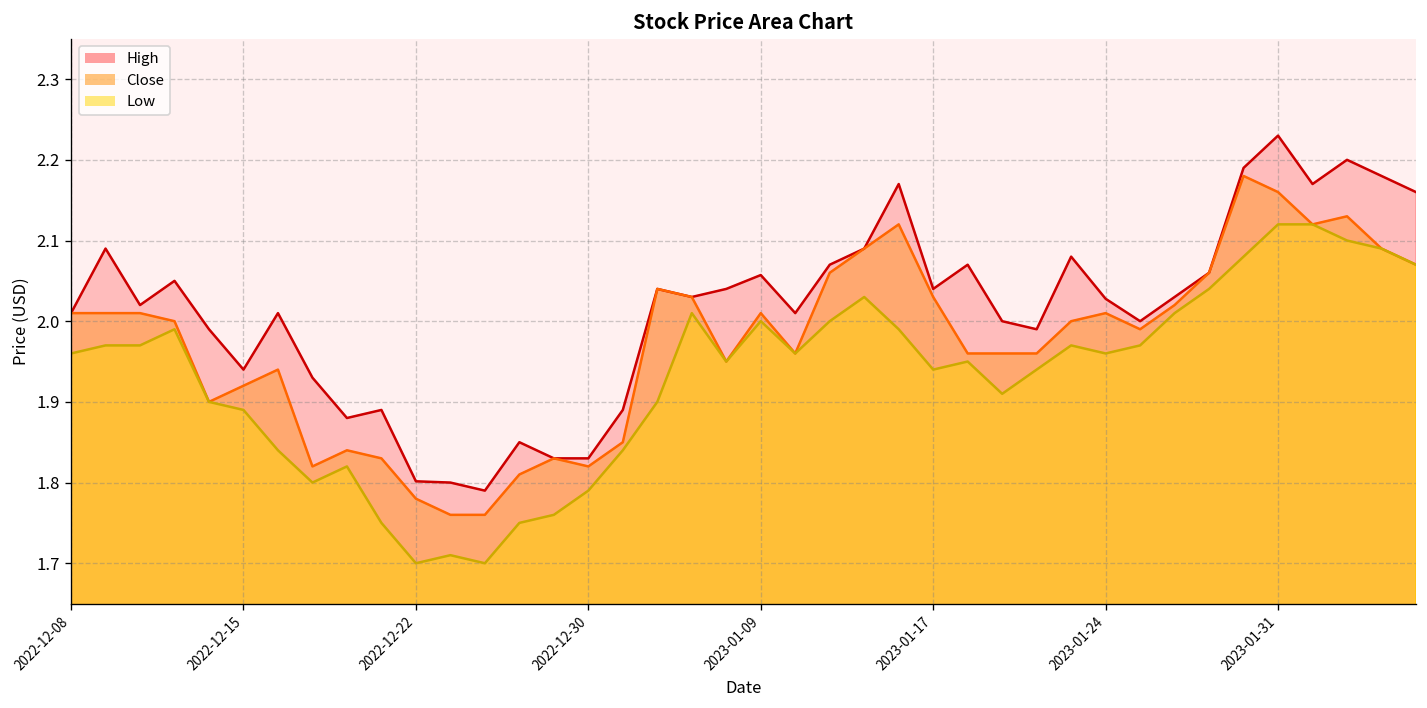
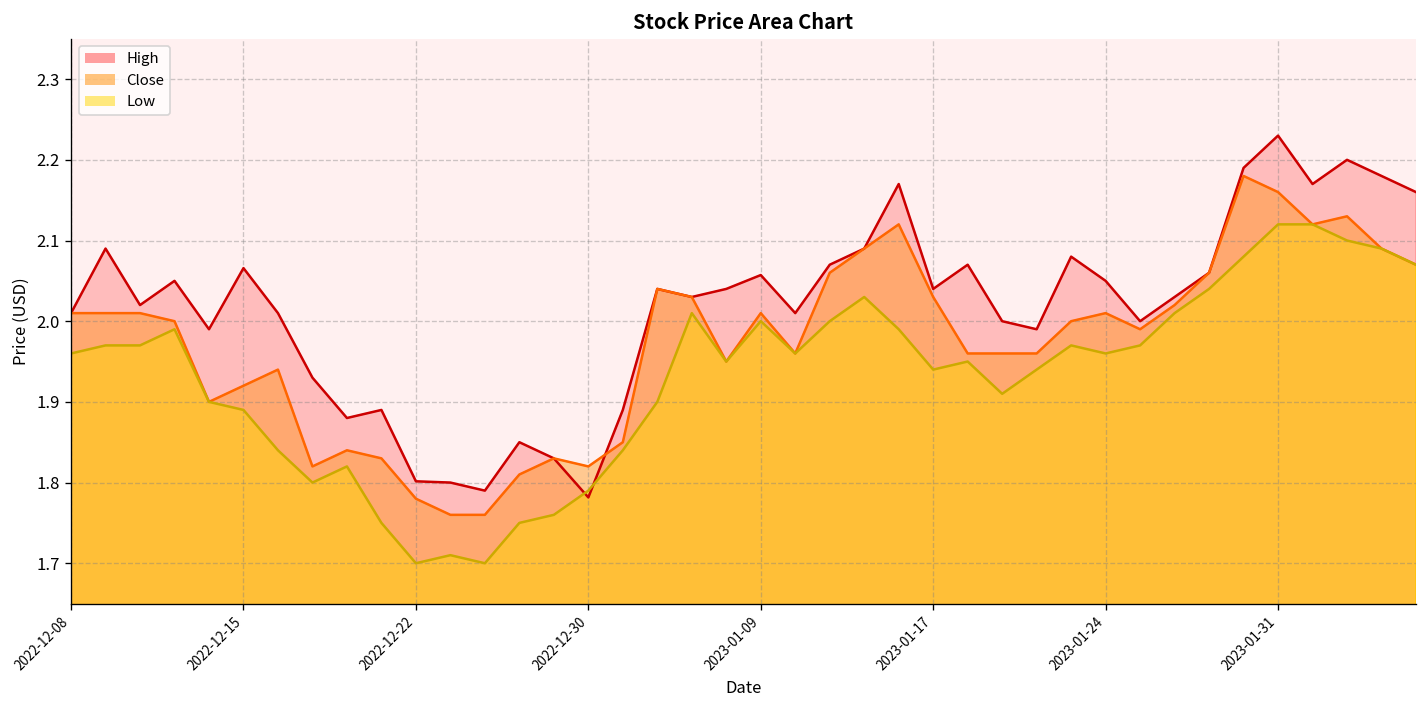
High, 2022-12-15: 1.94 -> 2.07
High, 2022-12-30: 1.83 -> 1.78
High, 2023-01-24: 2.03 -> 2.05
